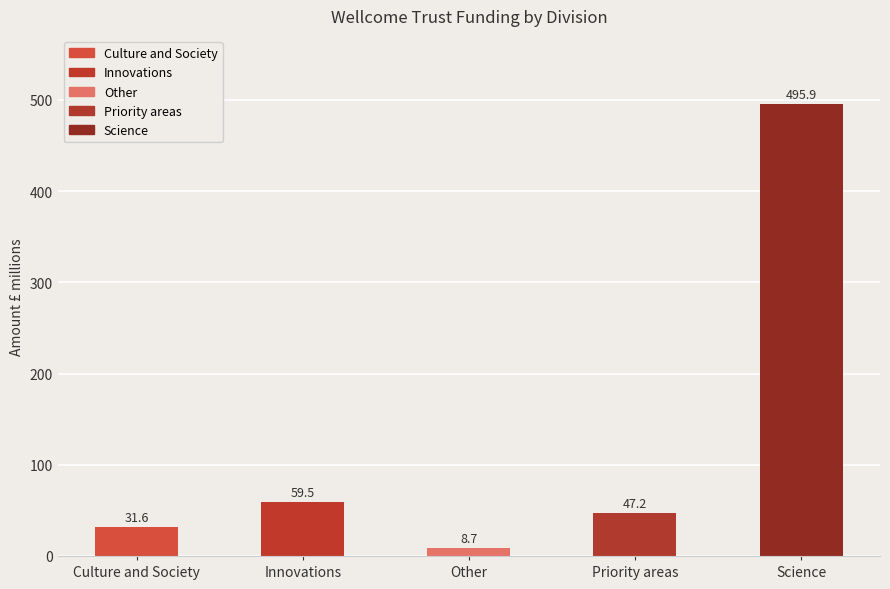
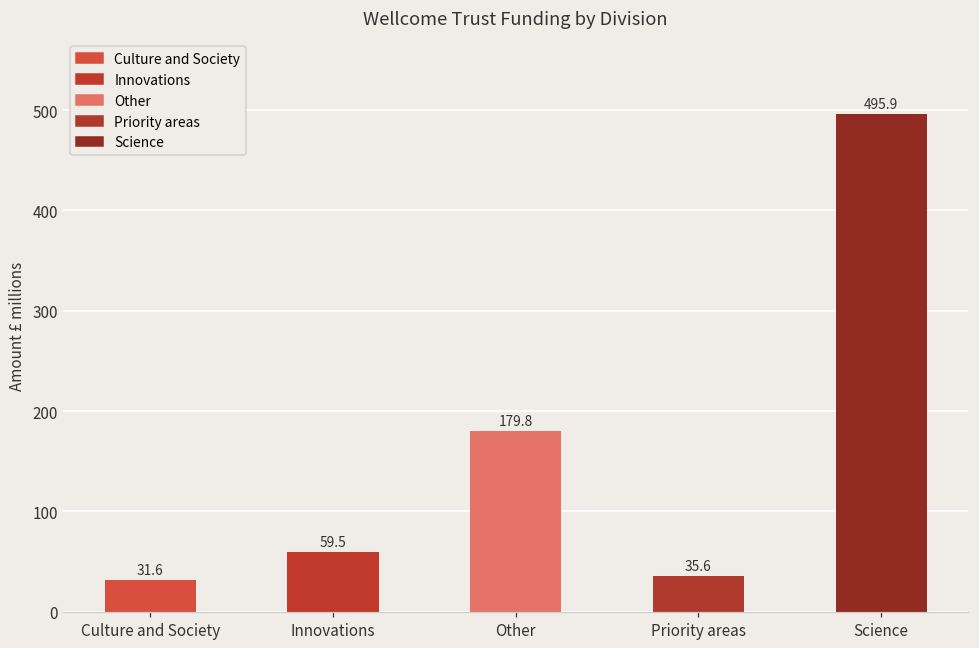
Other: 8.7 -> 179.8
Priority areas: 47.2 -> 35.6
